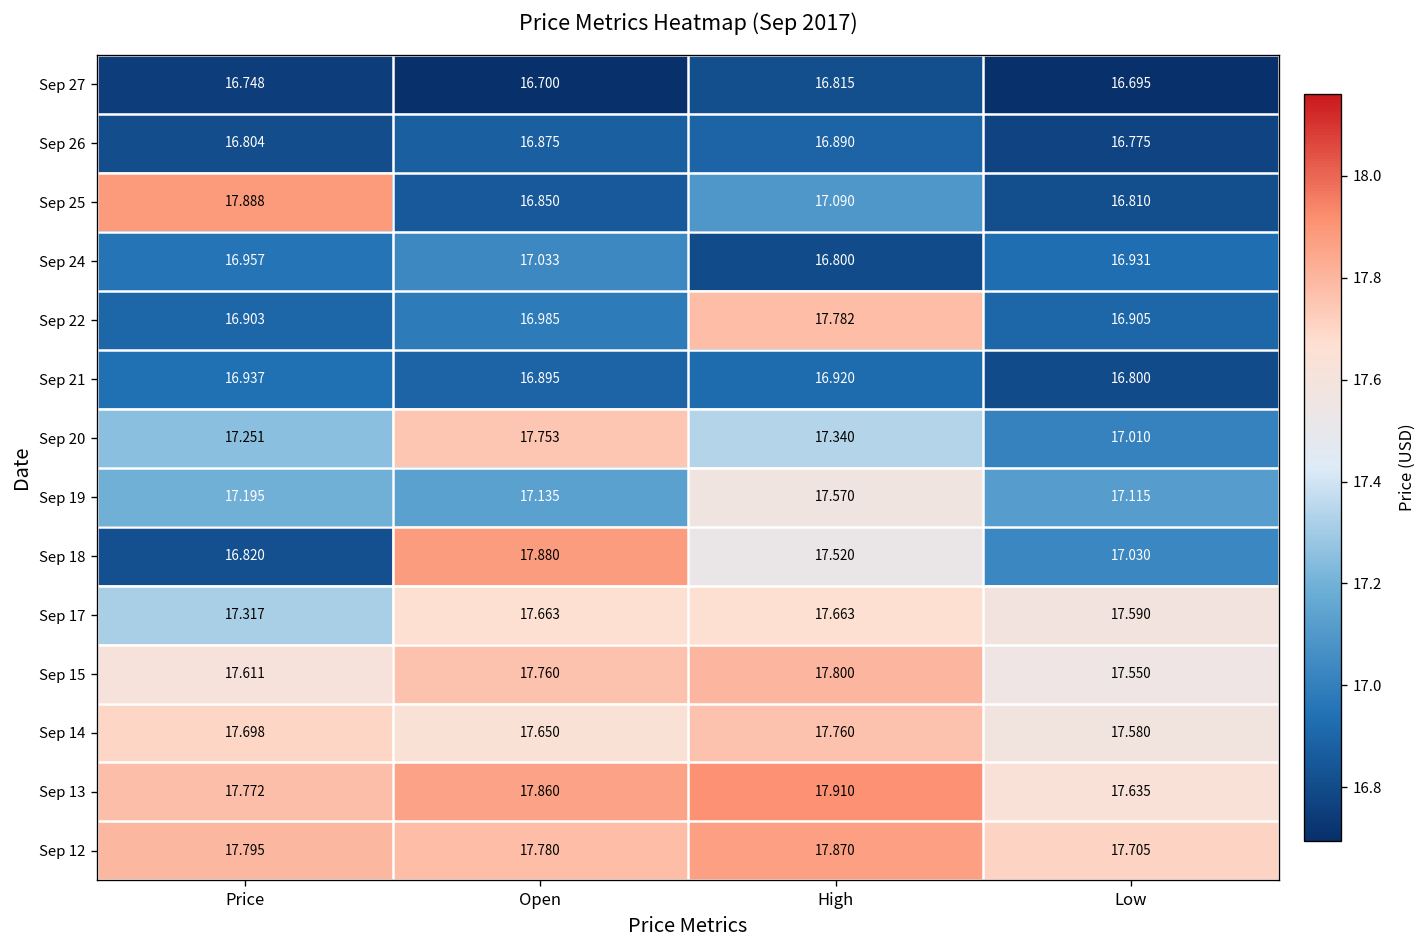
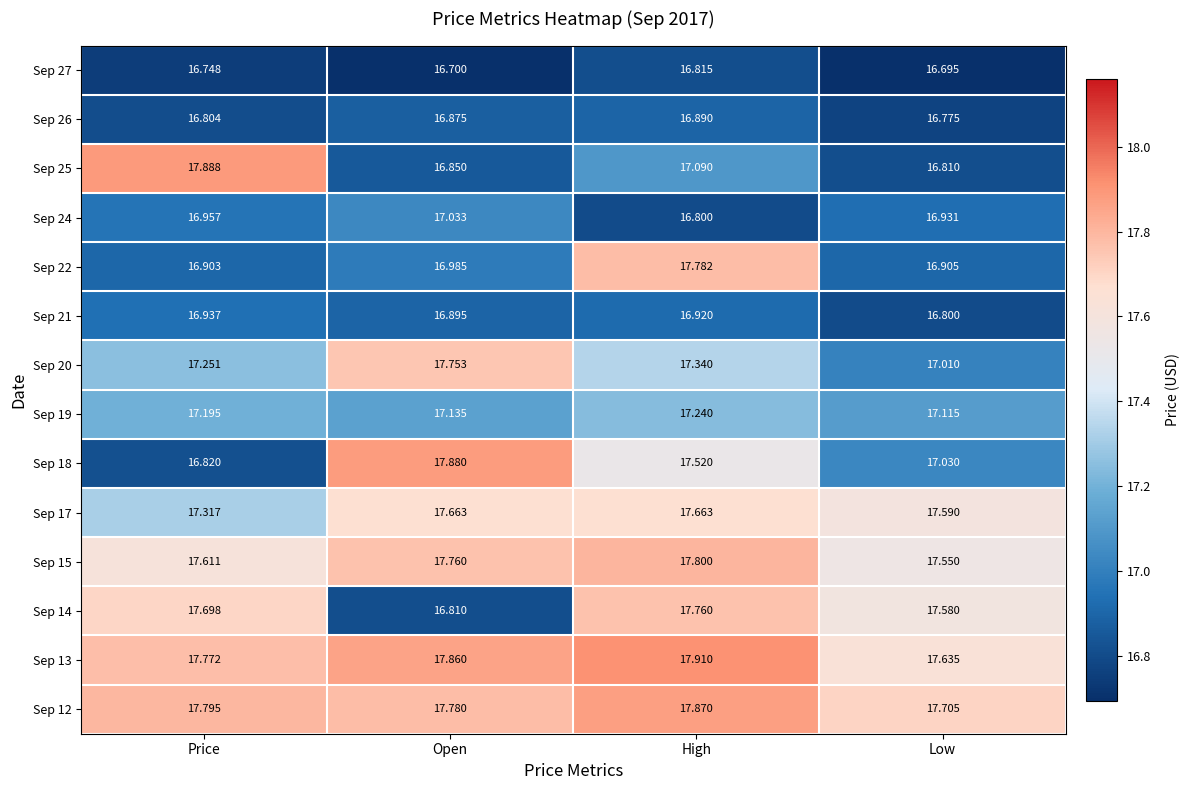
Sep 19, High: 17.570 -> 17.240
Sep 14, Open: 17.650 -> 16.810
